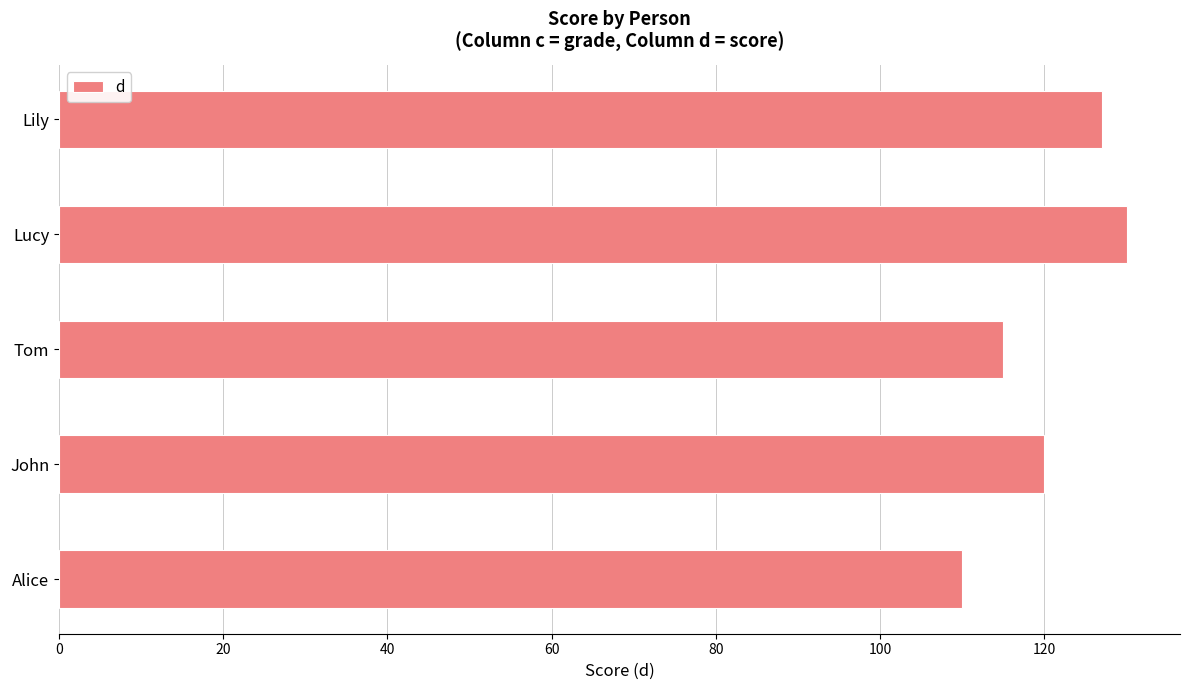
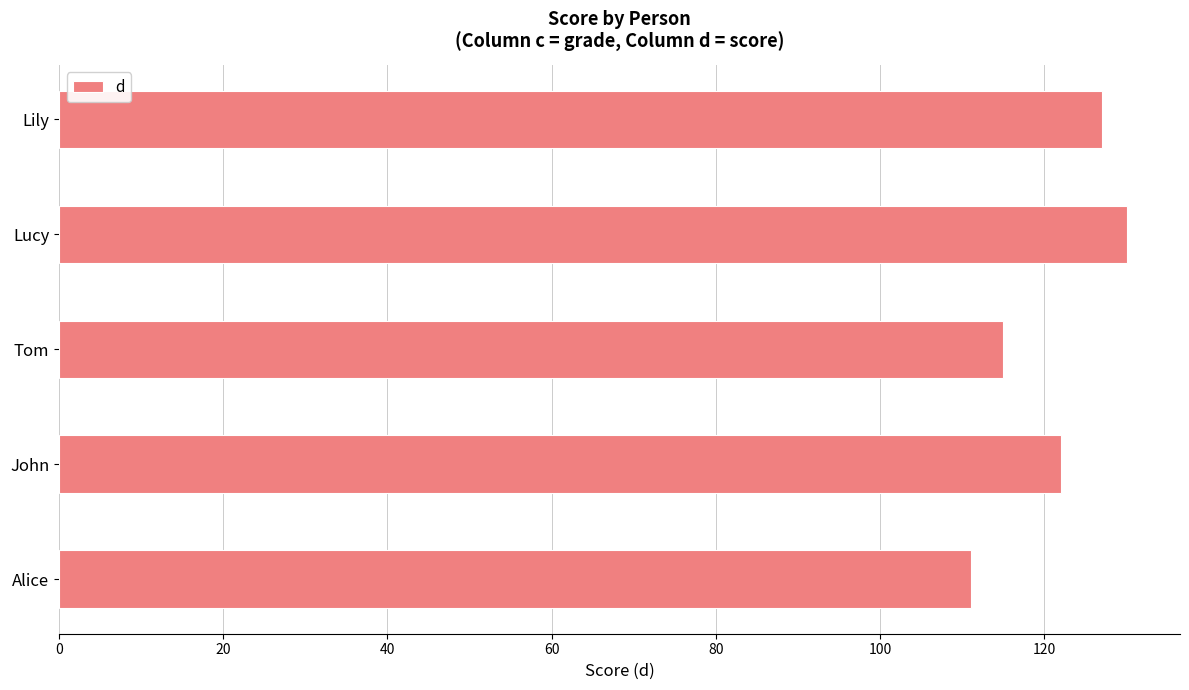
John: 120 -> 122
Alice: 110 -> 111
